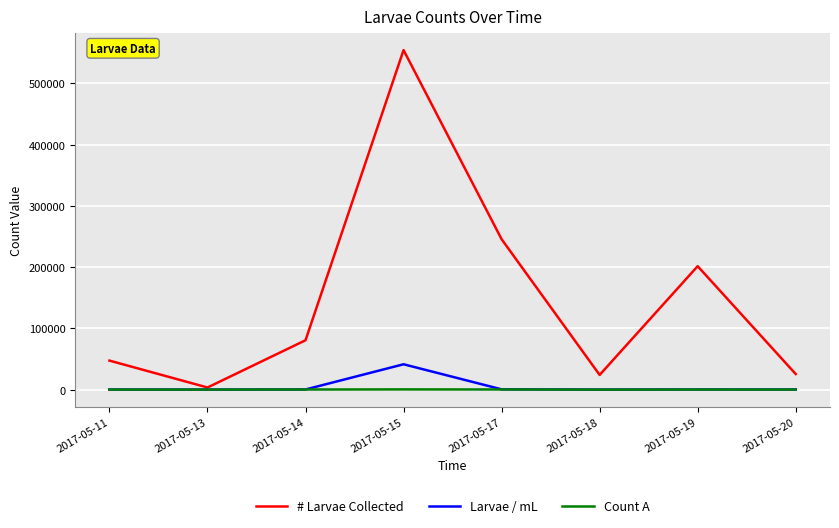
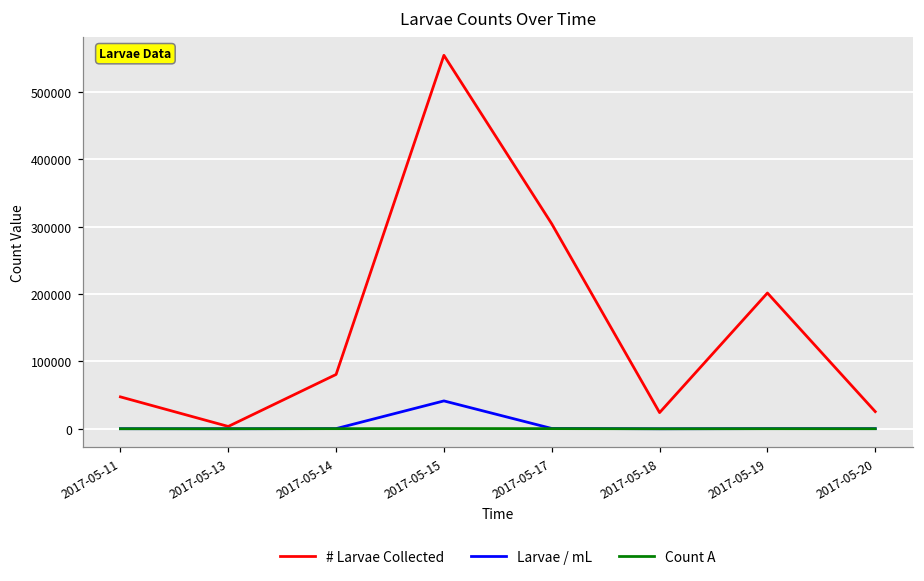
# Larvae Collected, 2017-05-17: 250000 -> 300000
